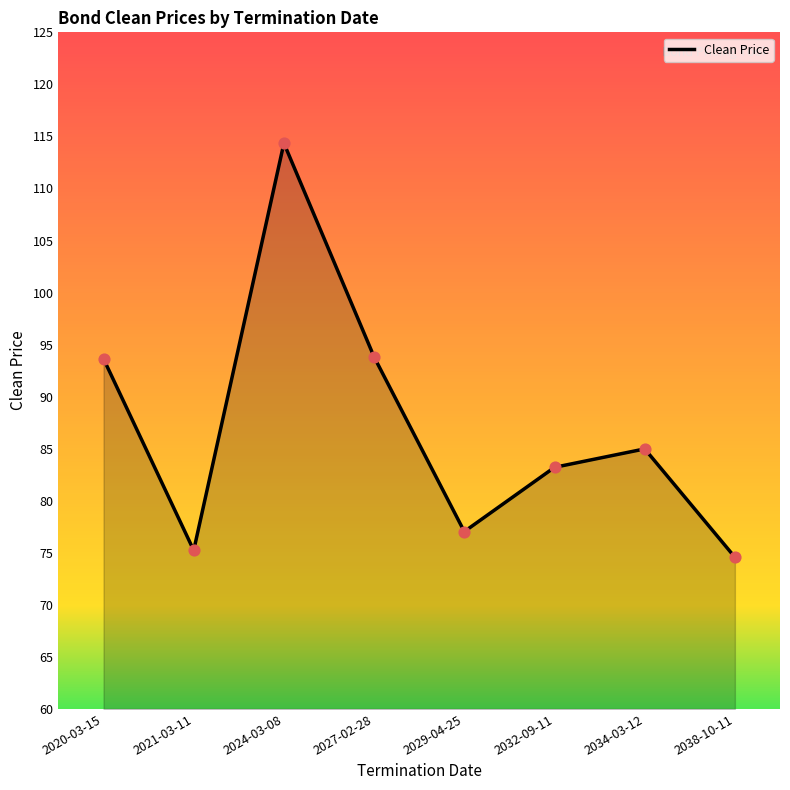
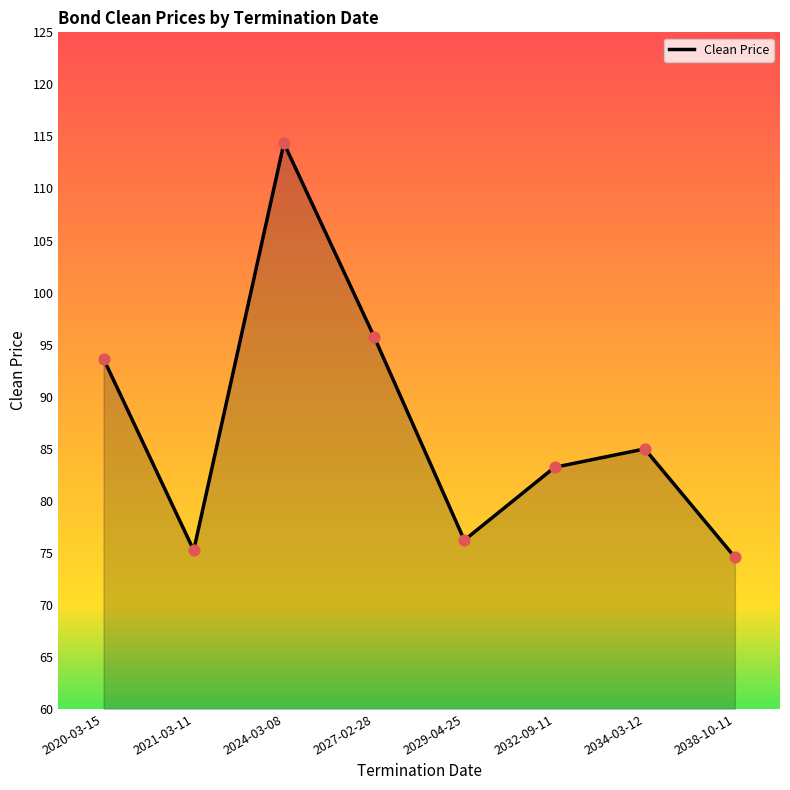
2027-02-28: 93.8 -> 95.8
2029-04-25: 77.0 -> 76.2
